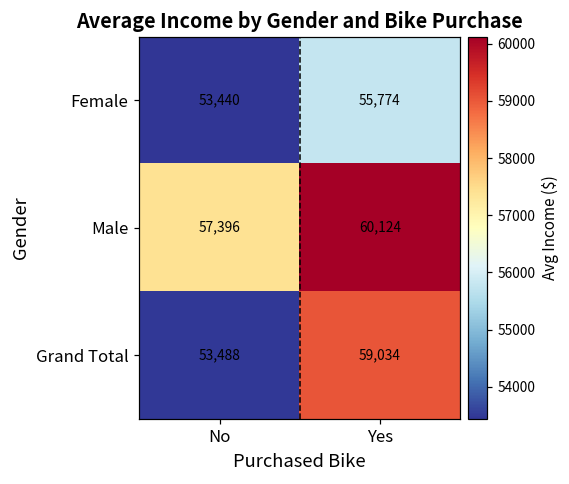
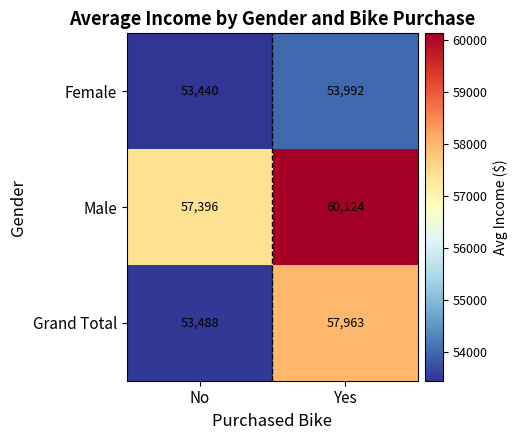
Female, Yes: 55,774 -> 53,992
Grand Total, Yes: 59,034 -> 57,963
